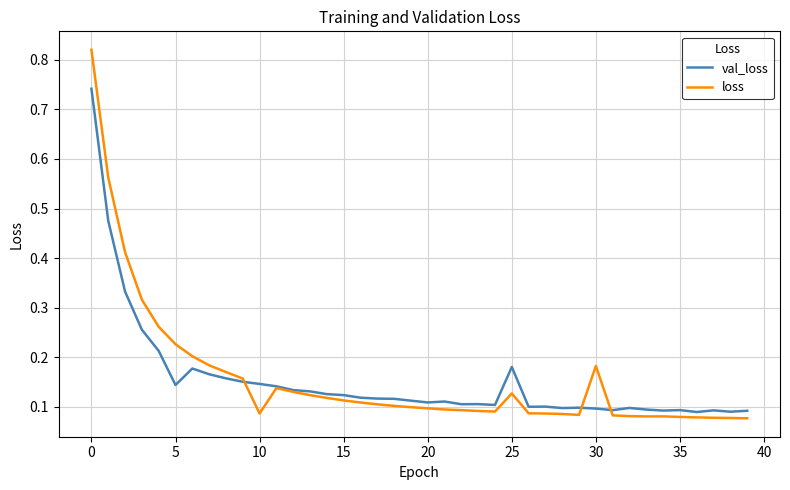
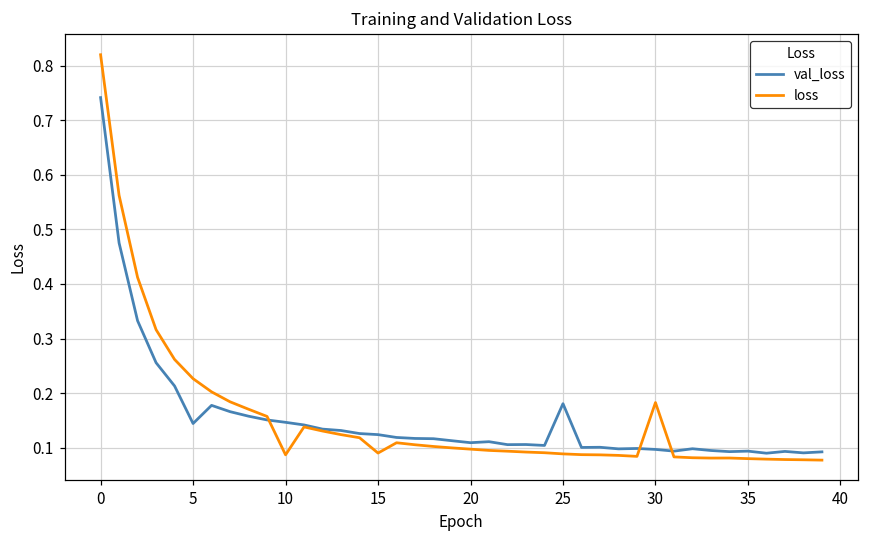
loss, 15: 0.11 -> 0.09
loss, 25: 0.13 -> 0.09
